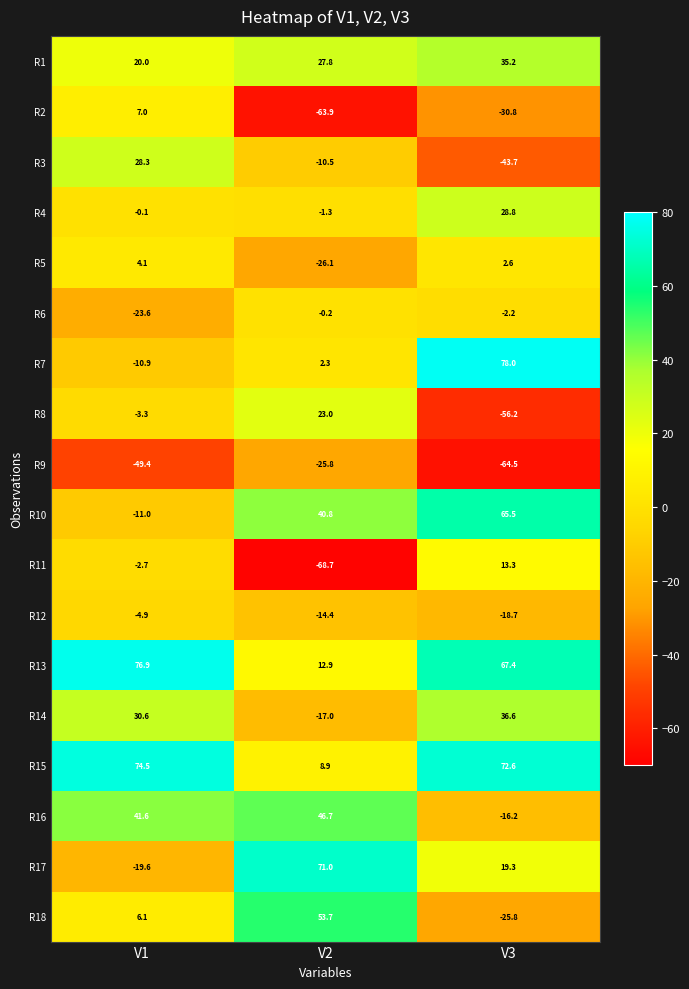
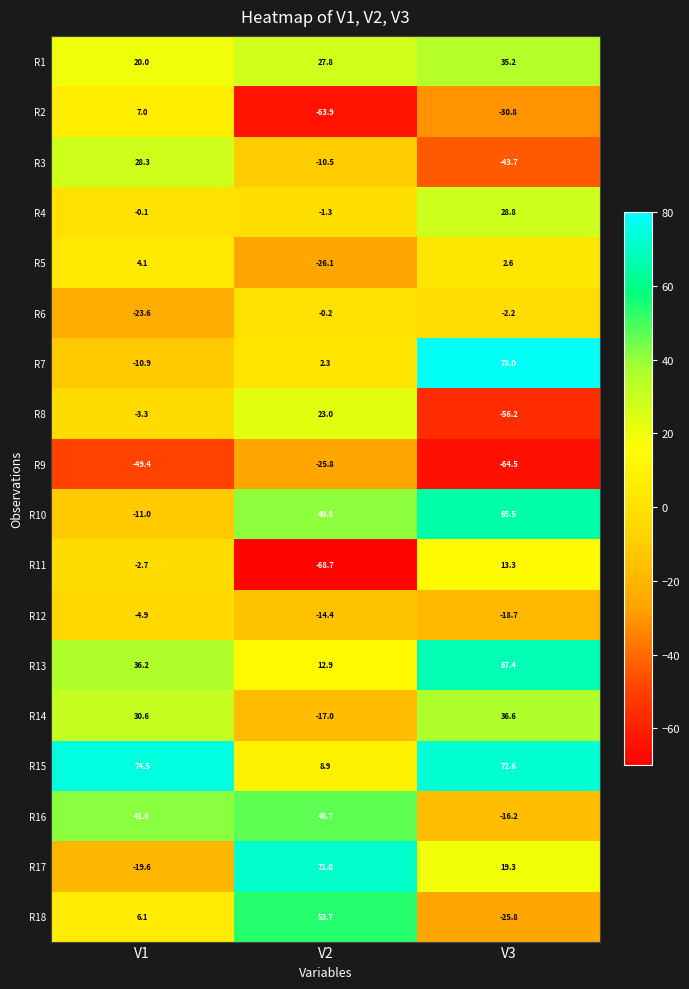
R13, V1: 76.9 -> 36.2
